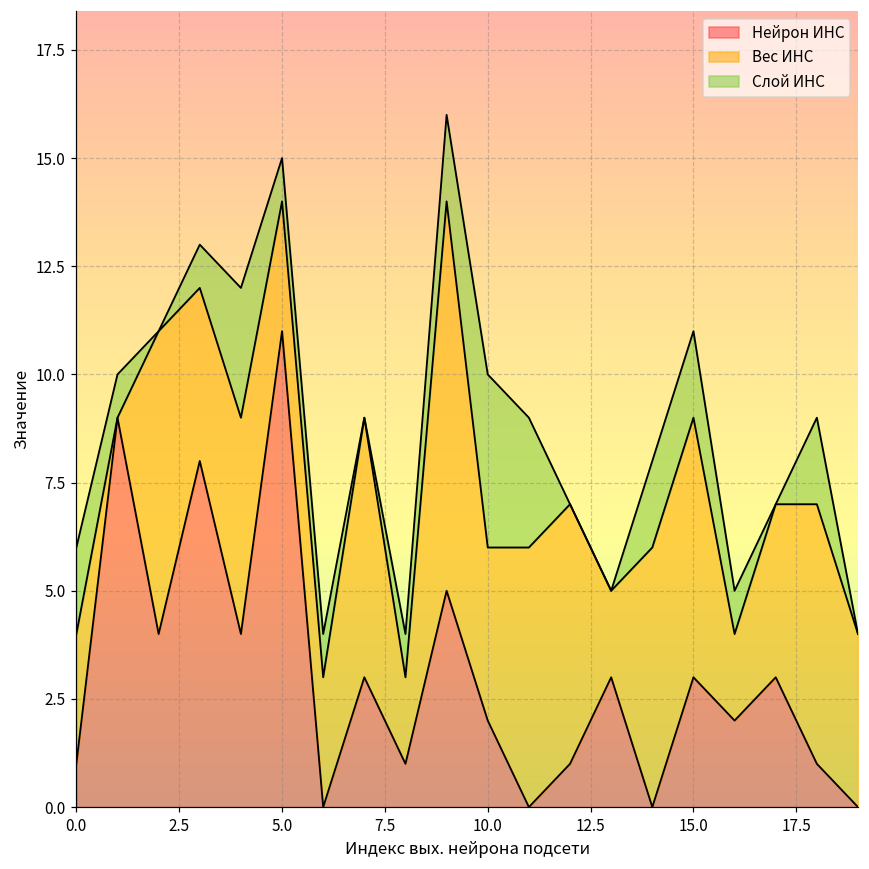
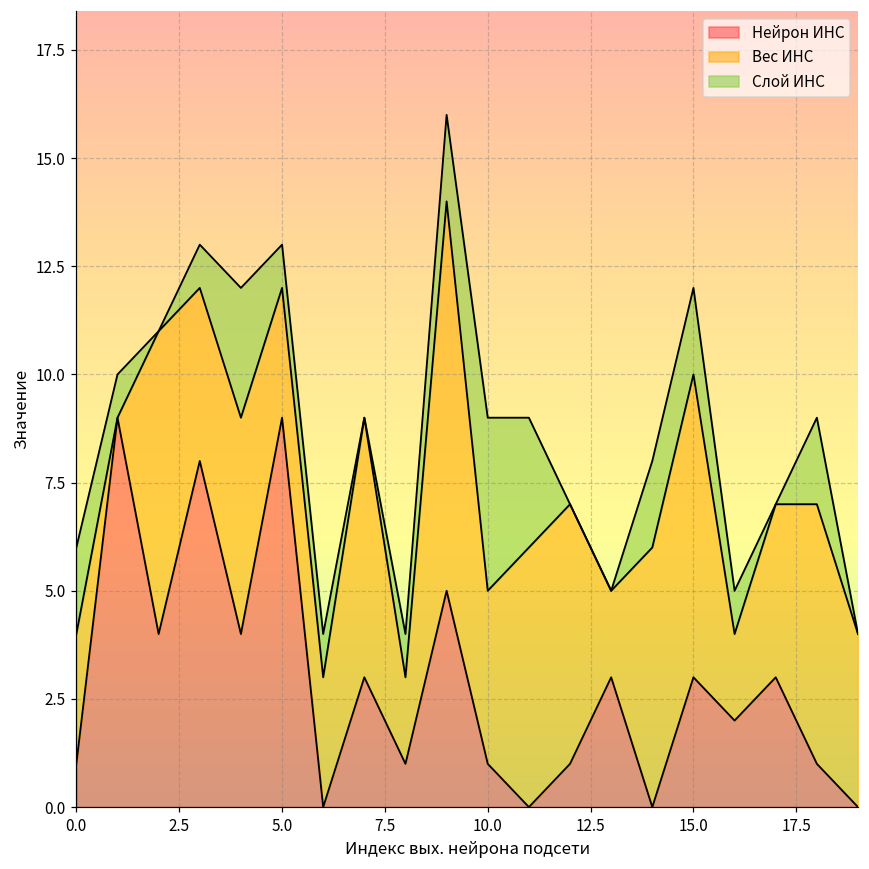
Нейрон ИНС, 5.0: 11 -> 9
Нейрон ИНС, 10.0: 2 -> 1
Вес ИНС, 15.0: 6 -> 7
